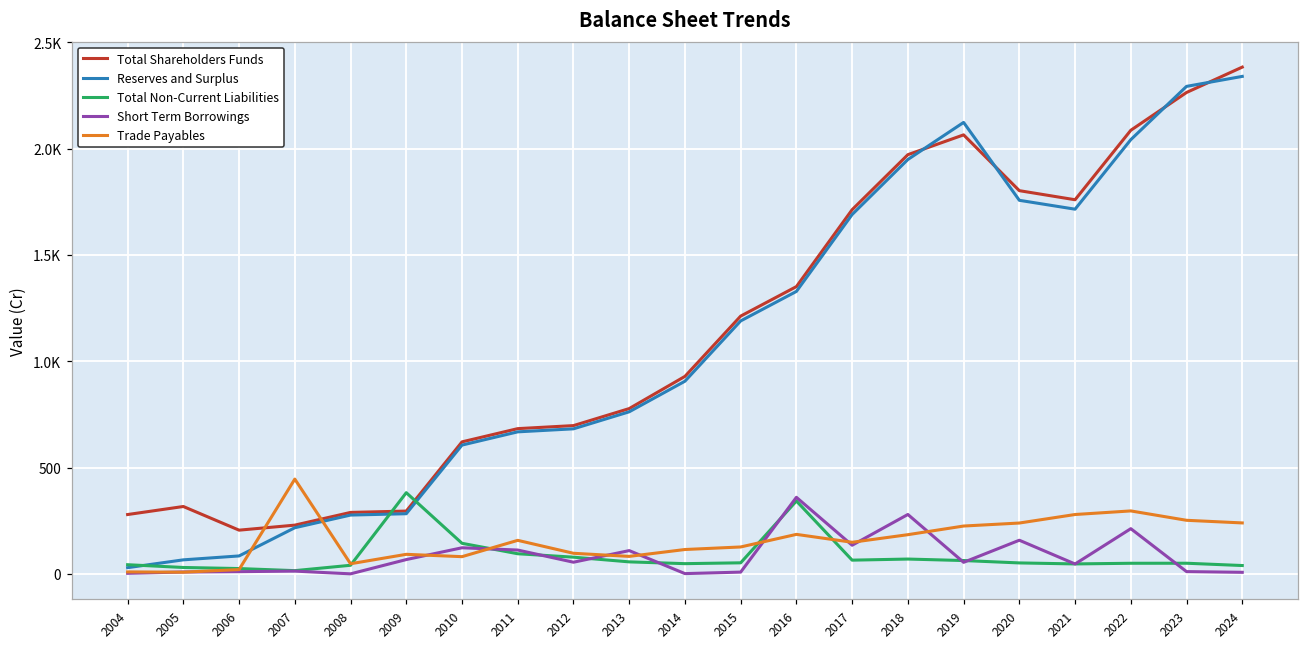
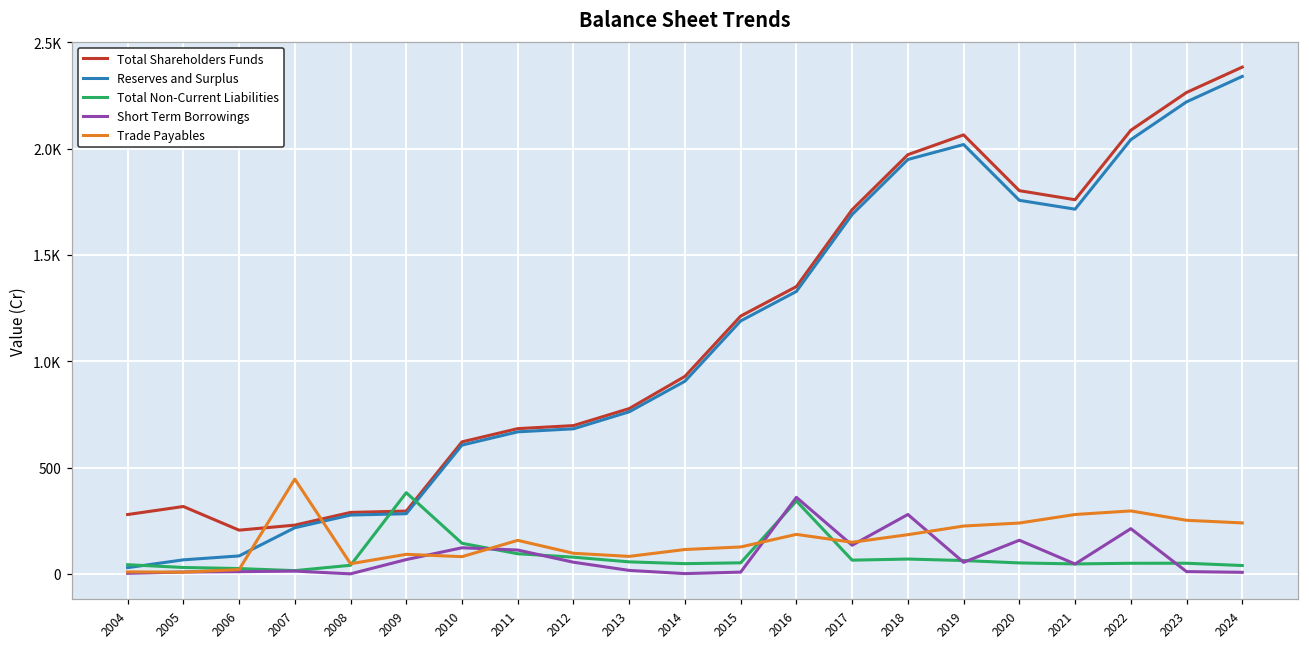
Short Term Borrowings, 2013: 110 -> 20
Reserves and Surplus, 2019: 2120 -> 2020
Reserves and Surplus, 2023: 2290 -> 2220
